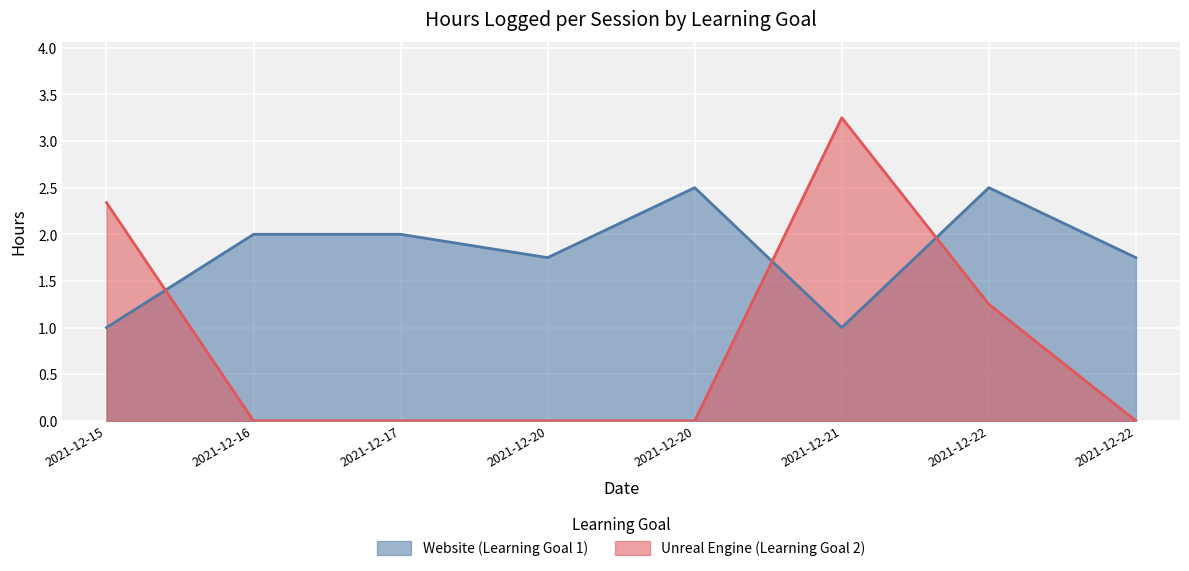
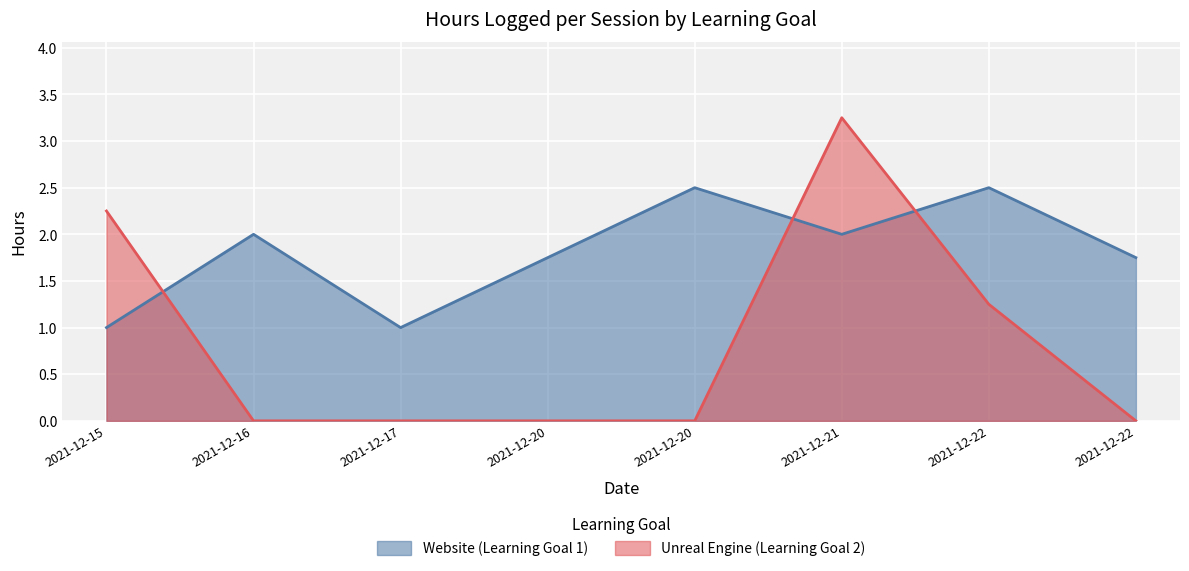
Unreal Engine (Learning Goal 2), 2021-12-15: 2.34 -> 2.25
Website (Learning Goal 1), 2021-12-17: 2 -> 1
Website (Learning Goal 1), 2021-12-21: 1 -> 2
